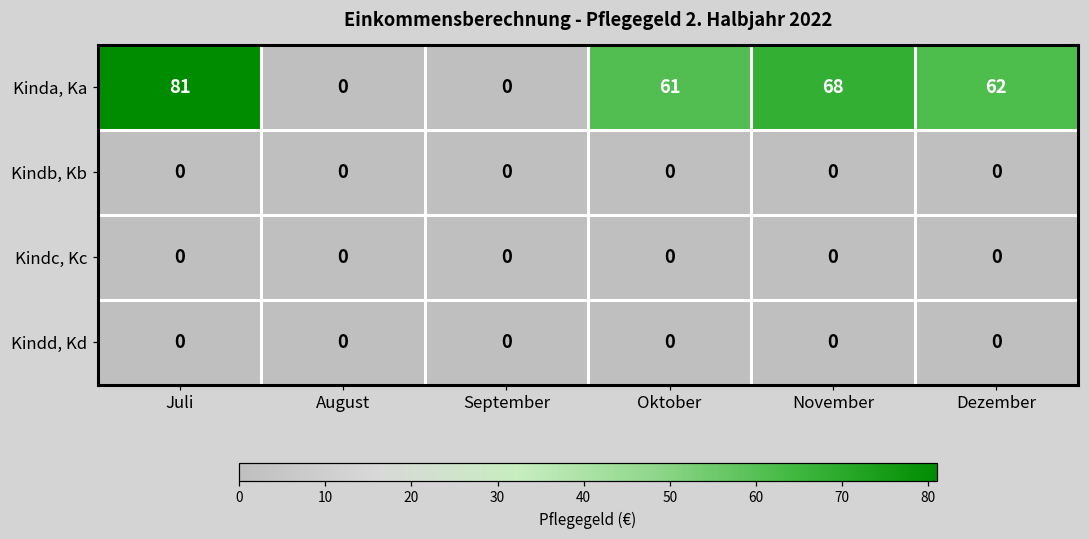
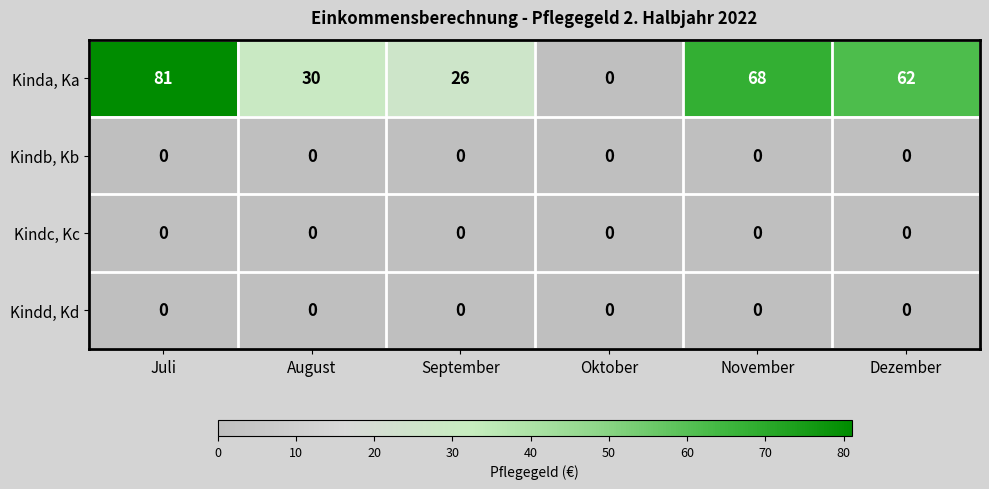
Kinda, Ka, August: 0 -> 30
Kinda, Ka, September: 0 -> 26
Kinda, Ka, Oktober: 61 -> 0
